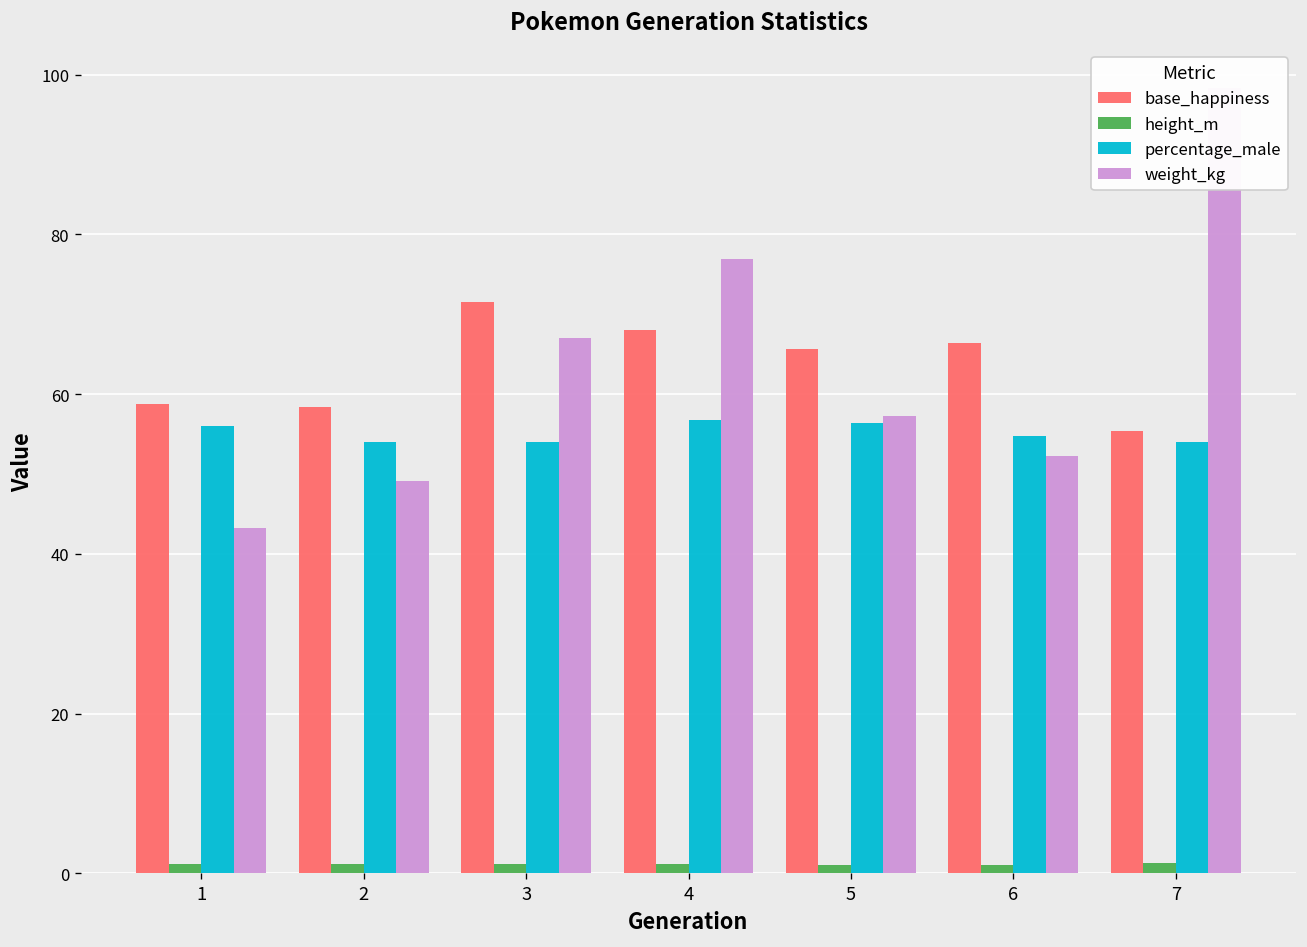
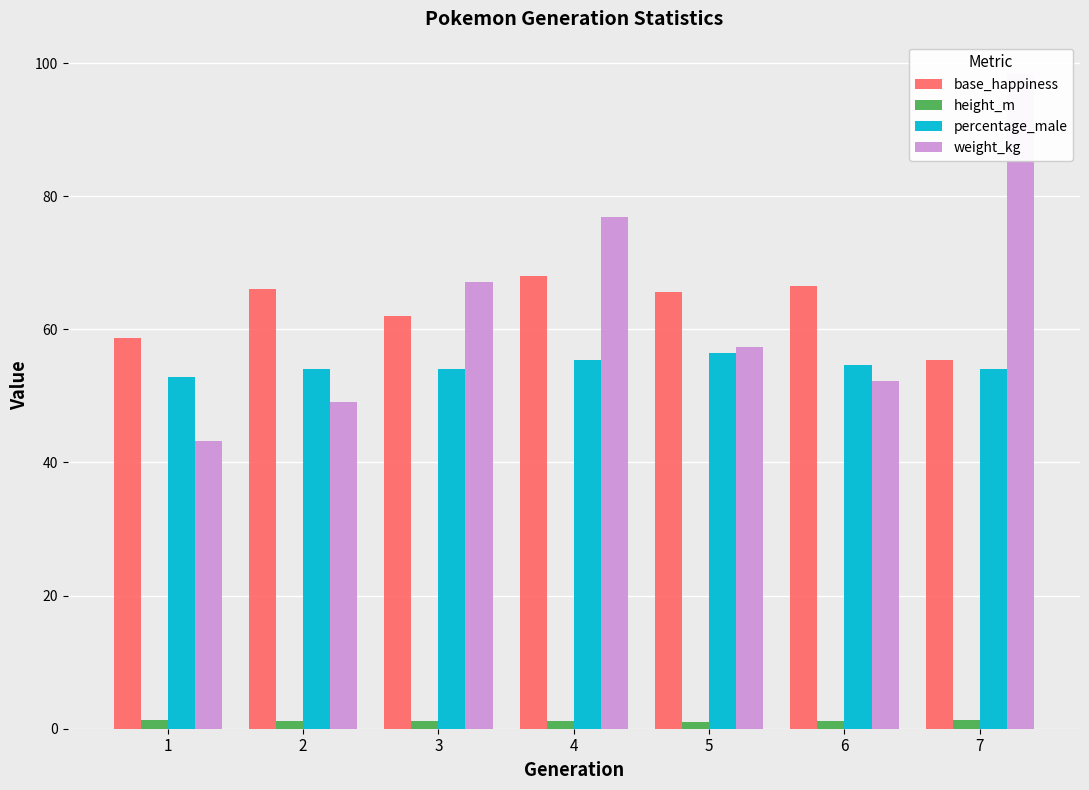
percentage_male, 1: 56 -> 53
base_happiness, 2: 58 -> 66
base_happiness, 3: 72 -> 62
percentage_male, 4: 57 -> 55
